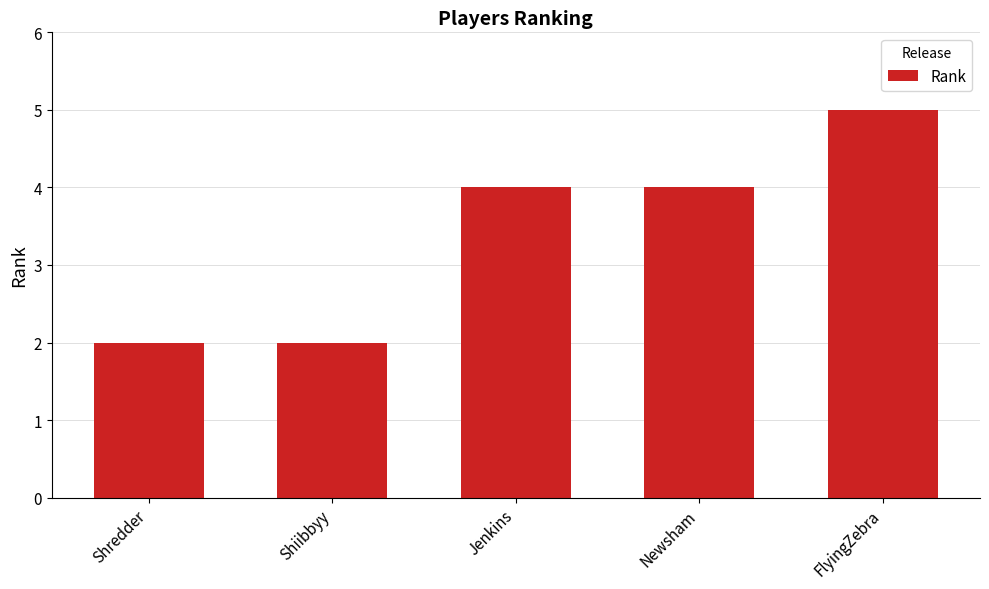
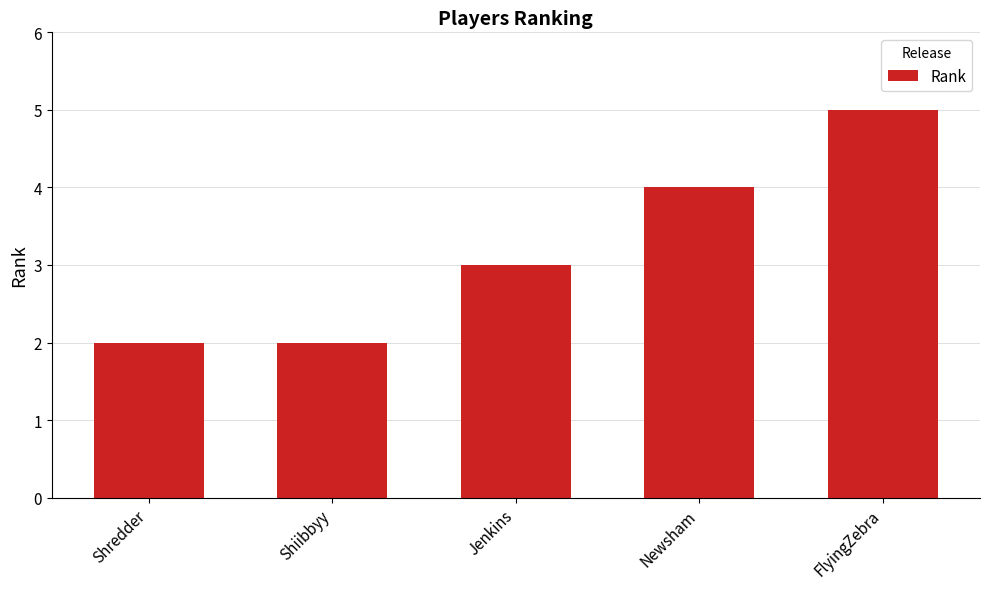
Jenkins: 4 -> 3
